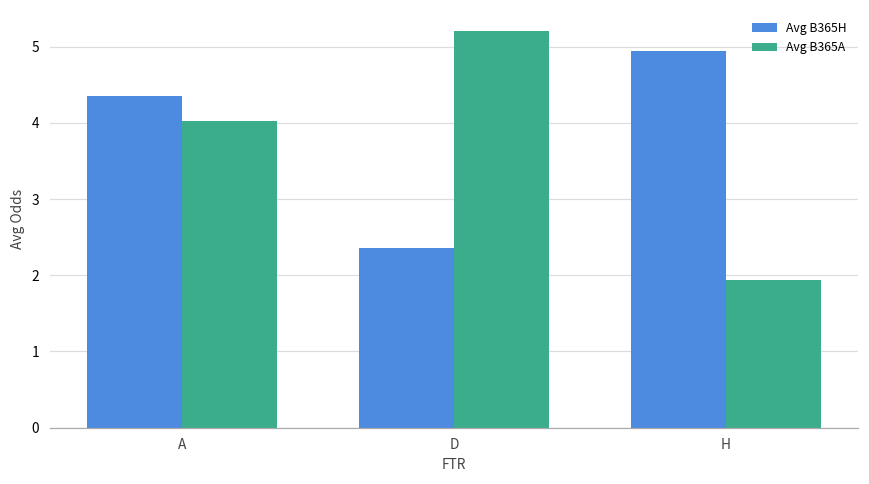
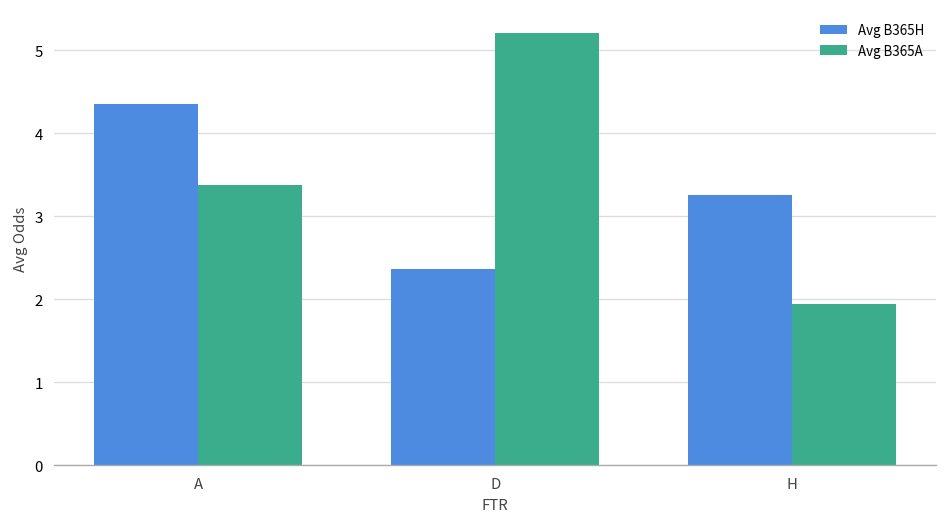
Avg B365A, A: 4.0 -> 3.4
Avg B365H, H: 4.9 -> 3.3
